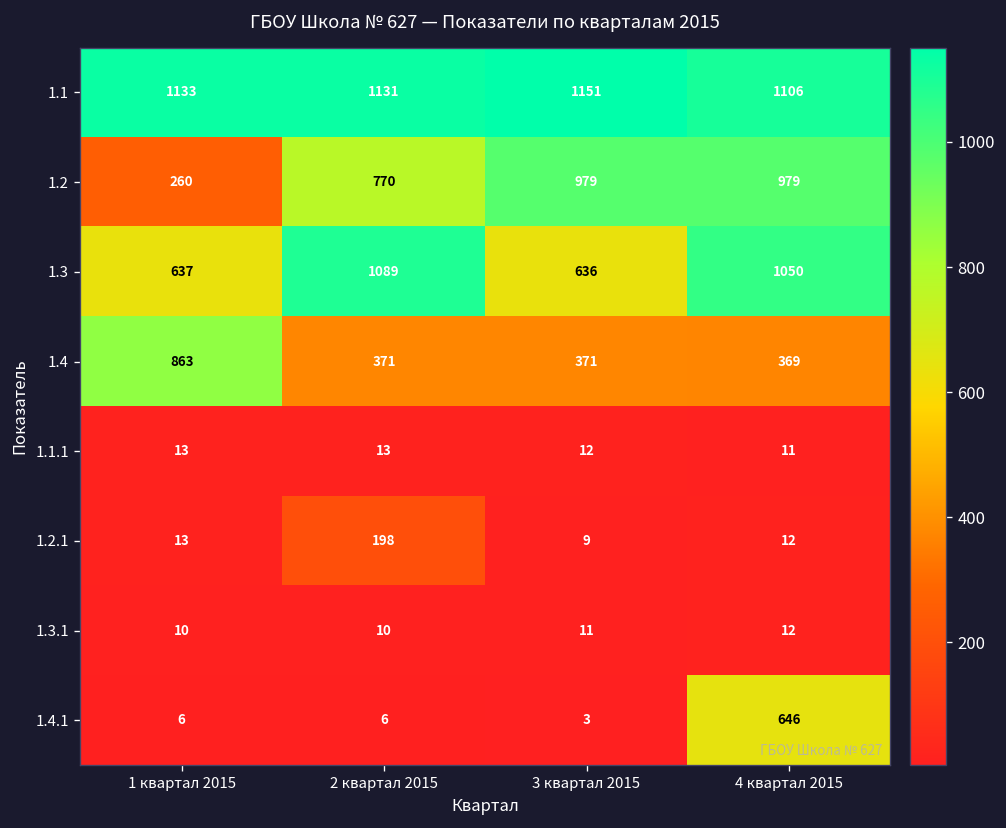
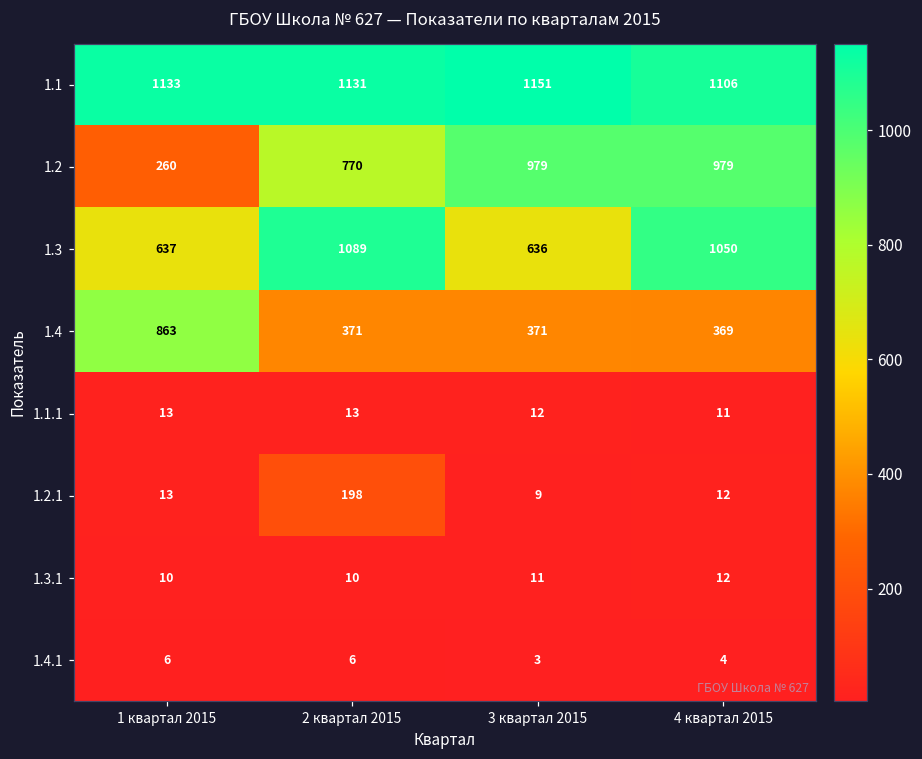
1.4.1, 4 квартал 2015: 646 -> 4
